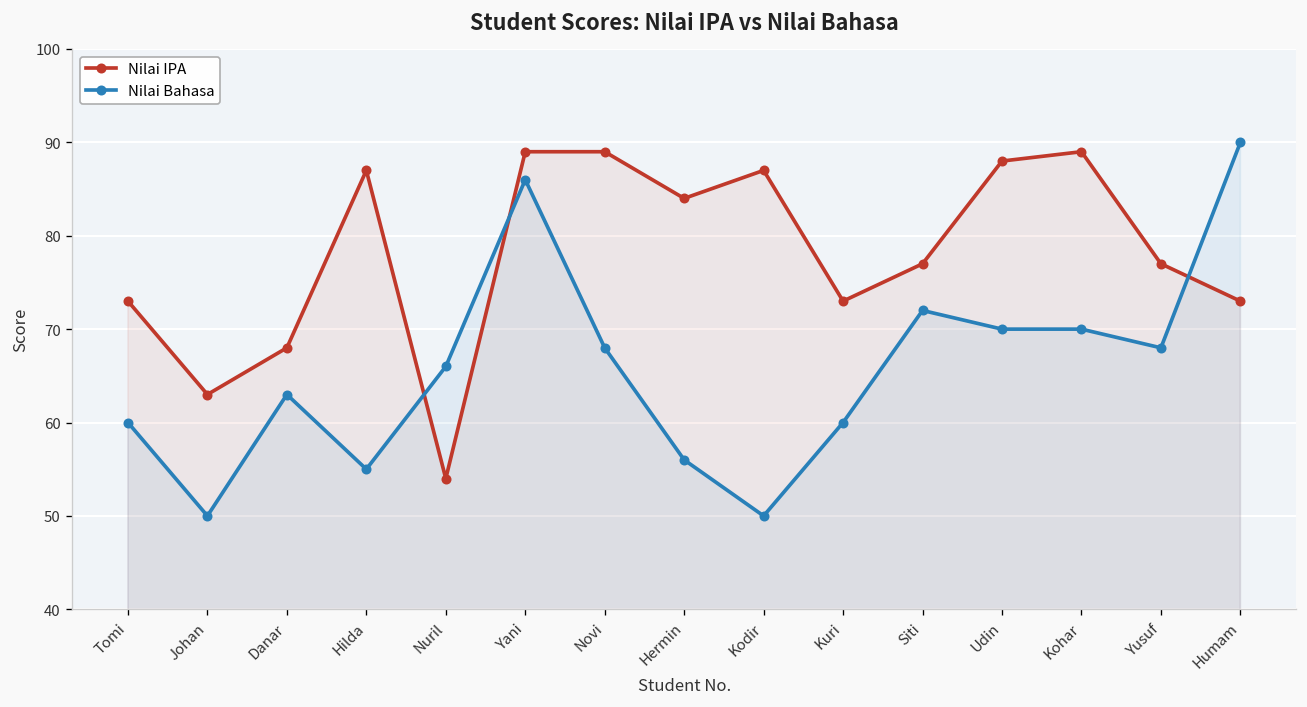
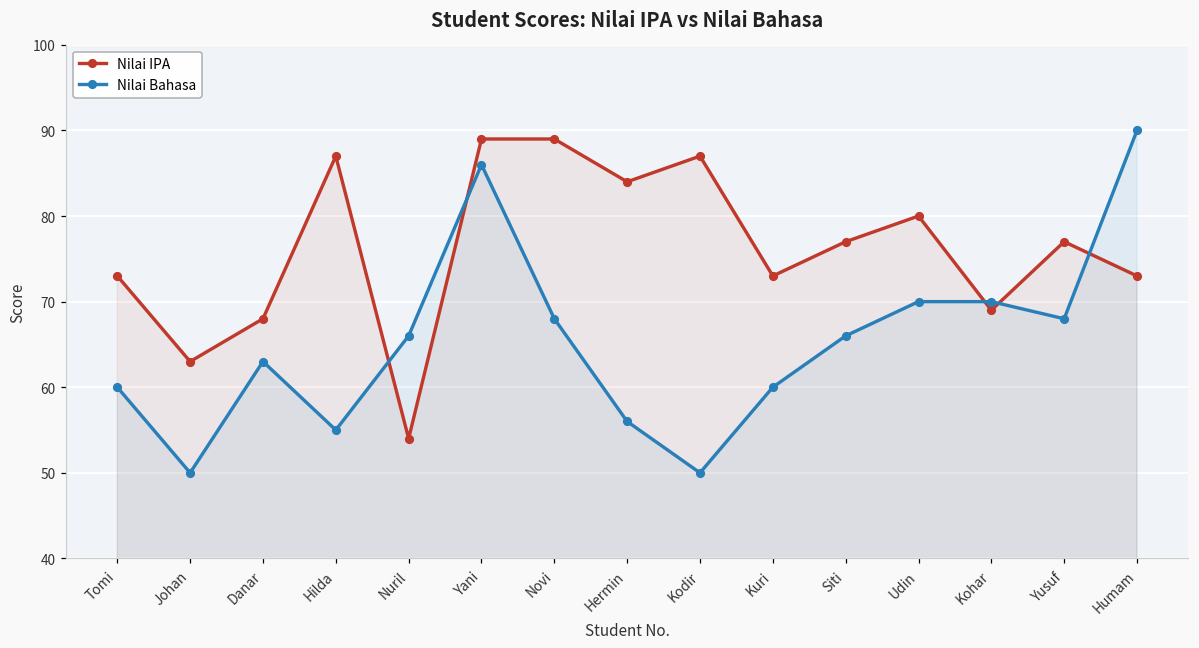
Nilai Bahasa, Siti: 72 -> 66
Nilai IPA, Udin: 88 -> 80
Nilai IPA, Kohar: 89 -> 69
